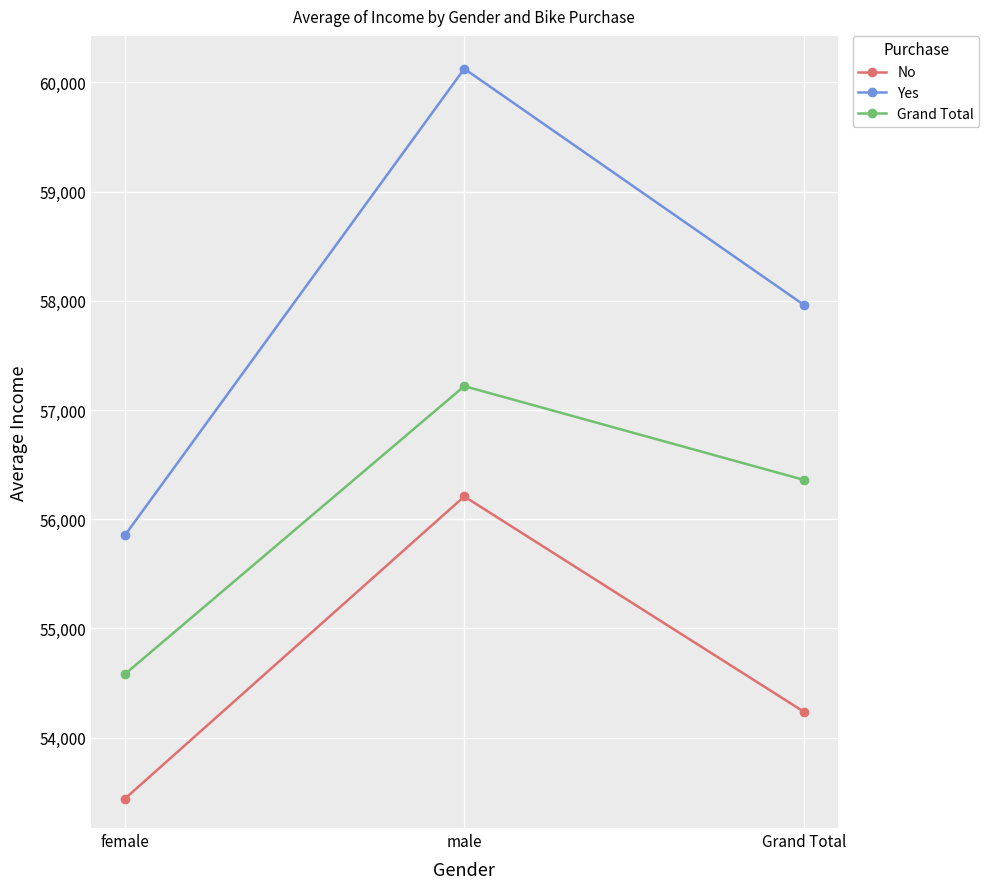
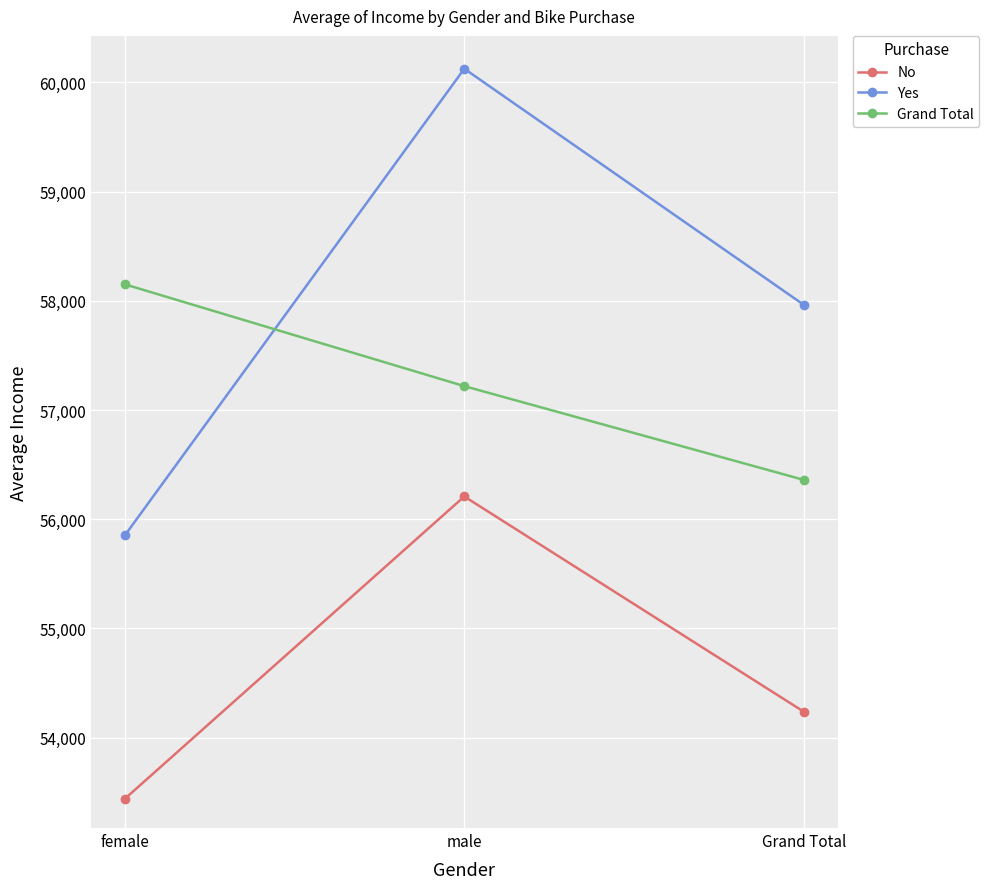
Grand Total, female: 54,580 -> 58,150
